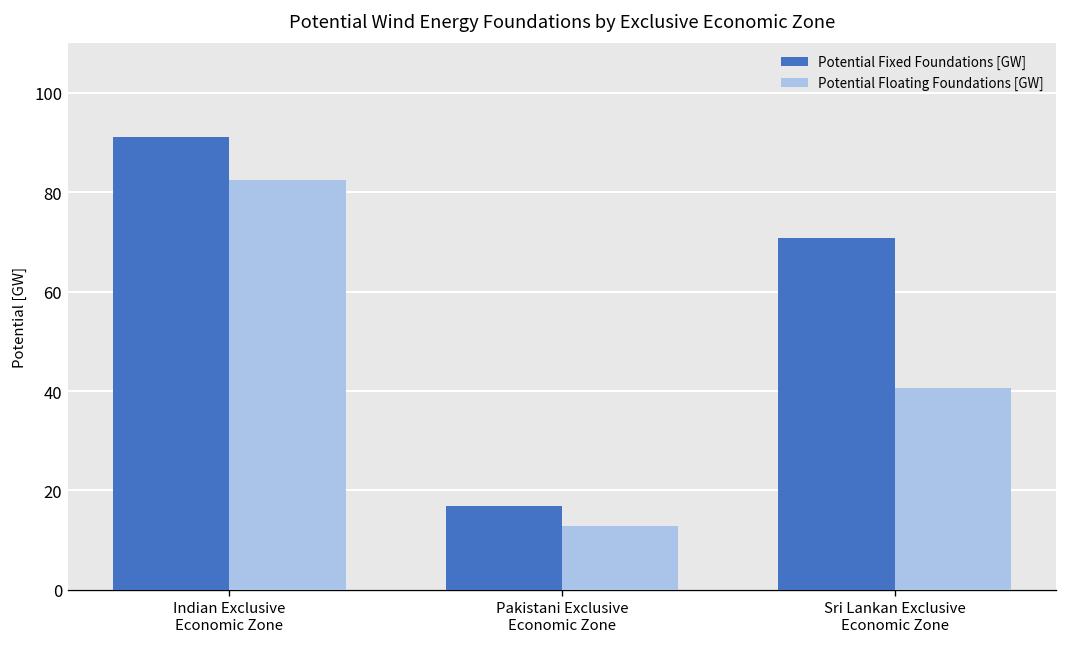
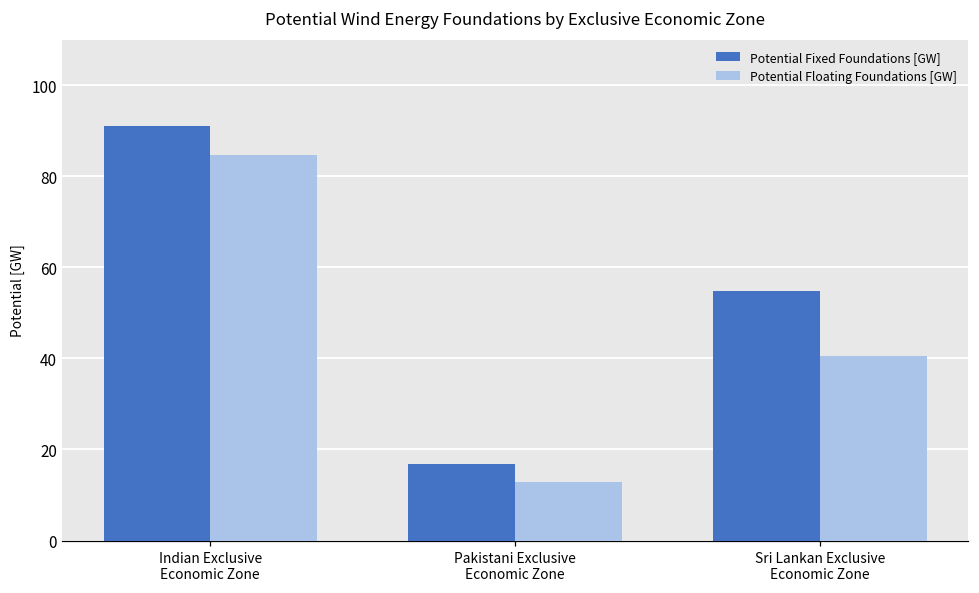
Potential Floating Foundations [GW], Indian Exclusive Economic Zone: 82 -> 85
Potential Fixed Foundations [GW], Sri Lankan Exclusive Economic Zone: 71 -> 55
